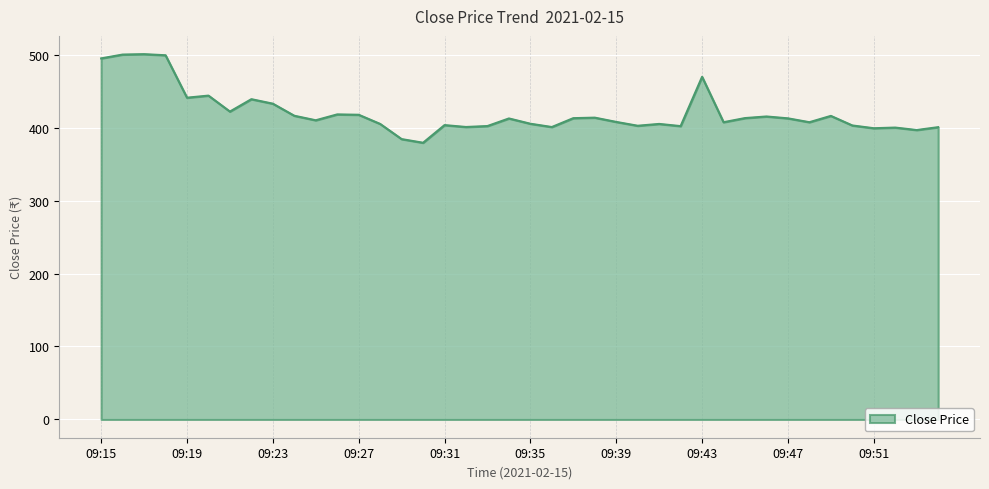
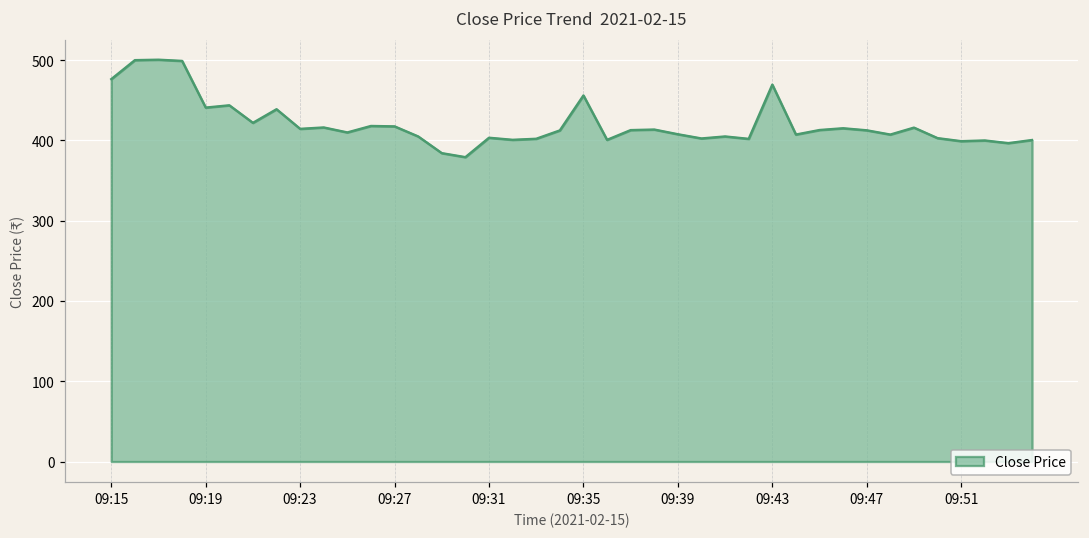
09:15: 490 -> 480
09:23: 430 -> 410
09:35: 410 -> 460
